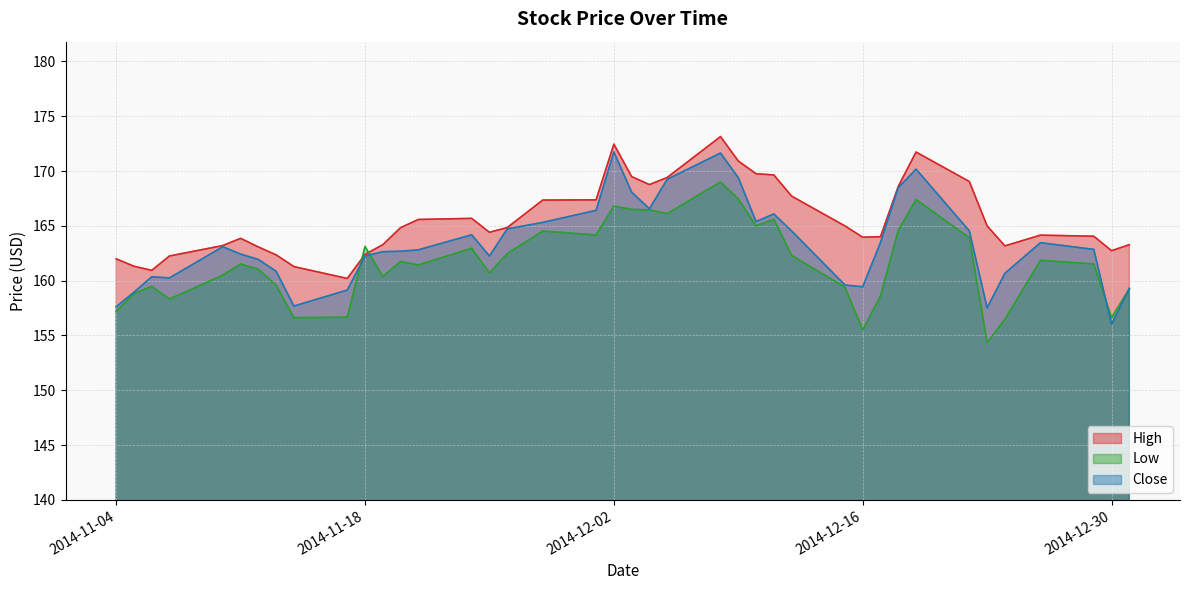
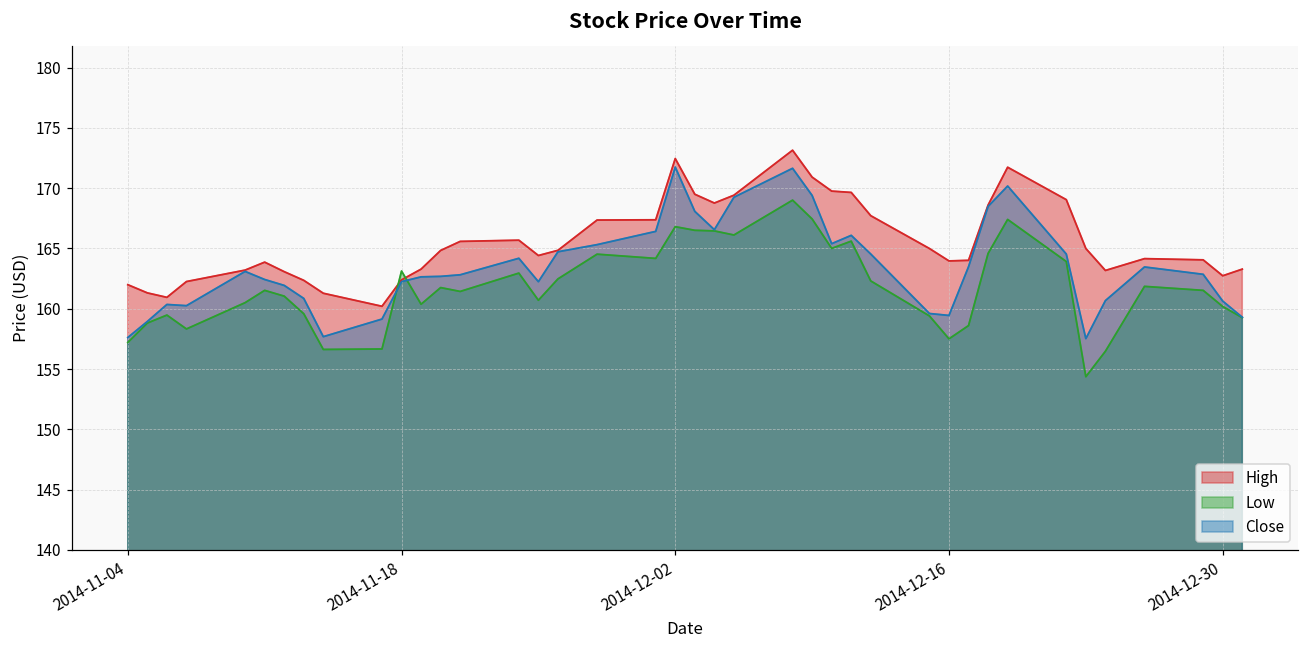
Low, 2014-12-16: 155.5 -> 157.5
Low, 2014-12-30: 156.6 -> 160.2
Close, 2014-12-30: 156.0 -> 160.6
